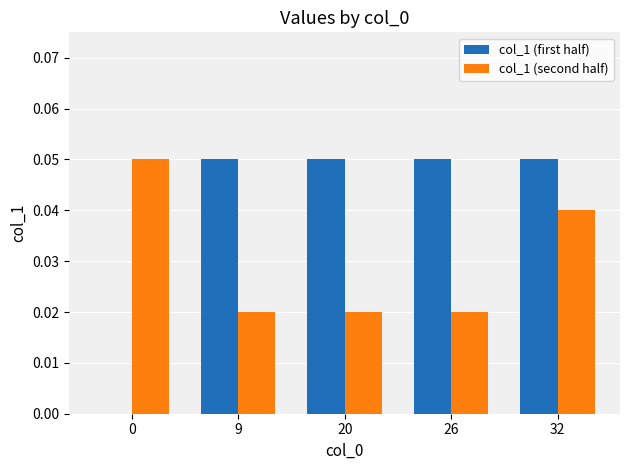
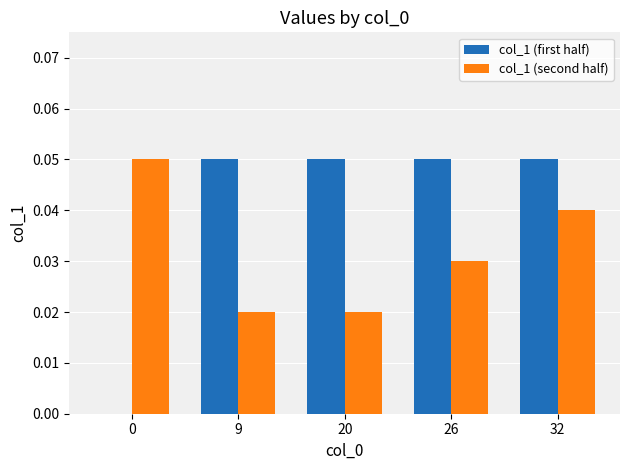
col_1 (second half), 26: 0.02 -> 0.03
